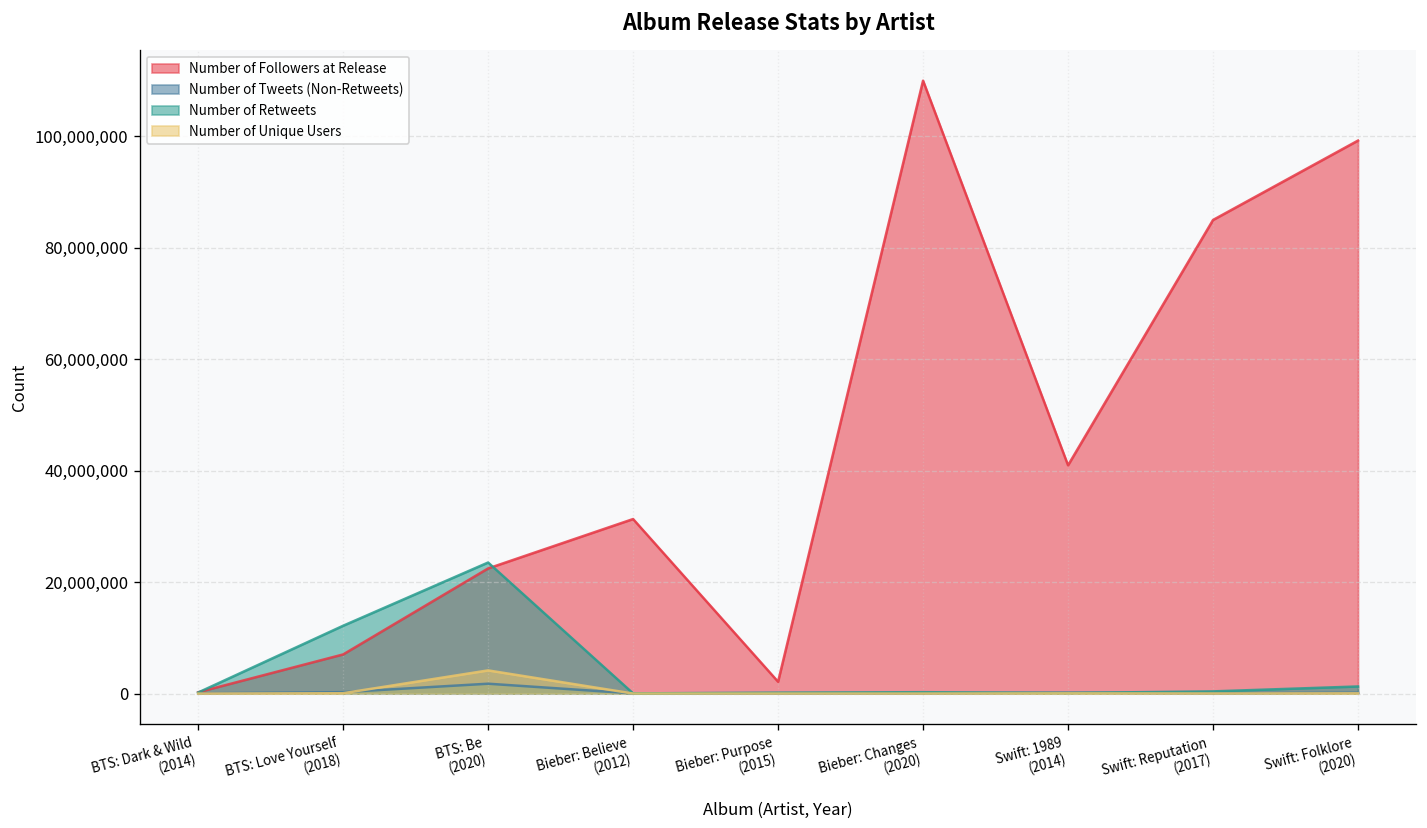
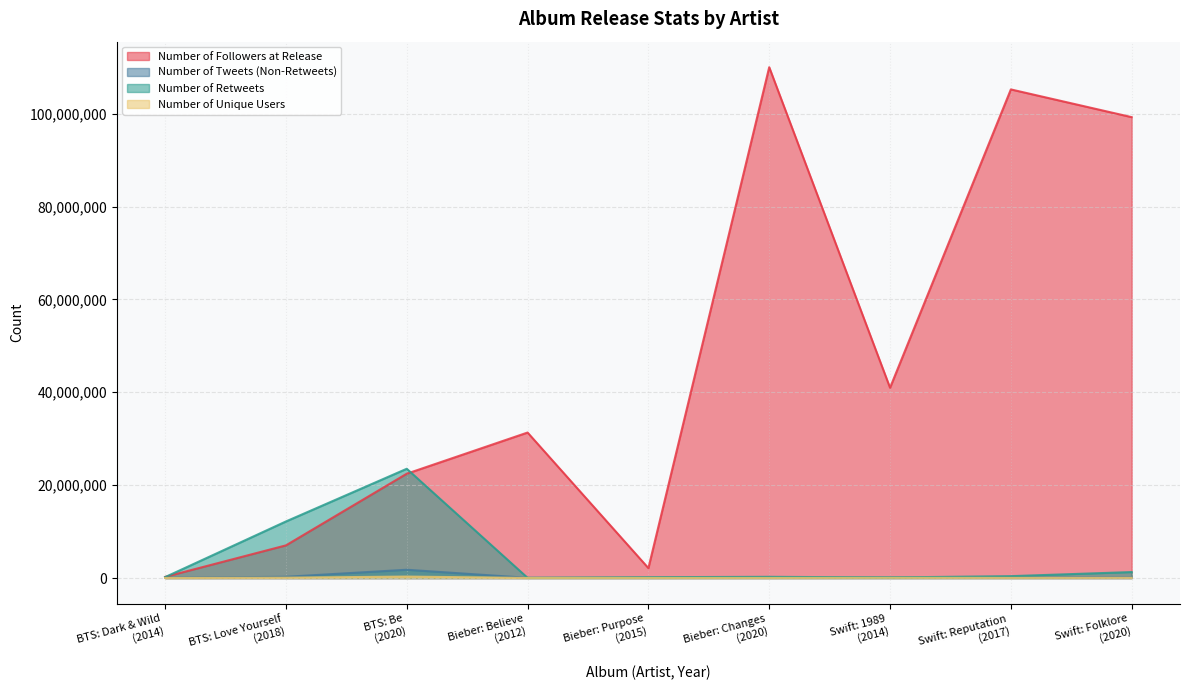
Number of Unique Users, BTS: Be (2020): 4,000,000 -> 0
Number of Followers at Release, Swift: Reputation (2017): 85,000,000 -> 105,000,000
